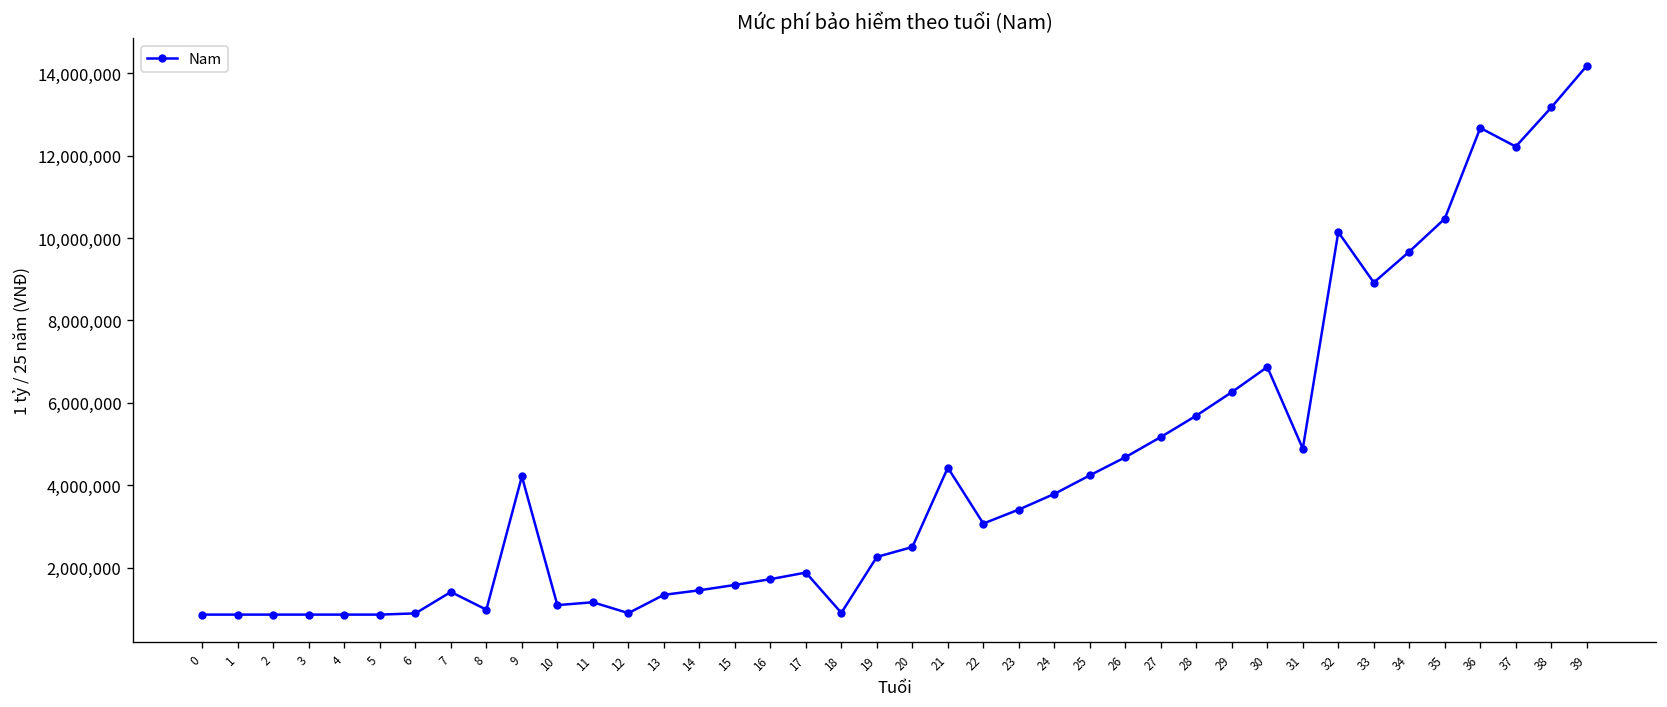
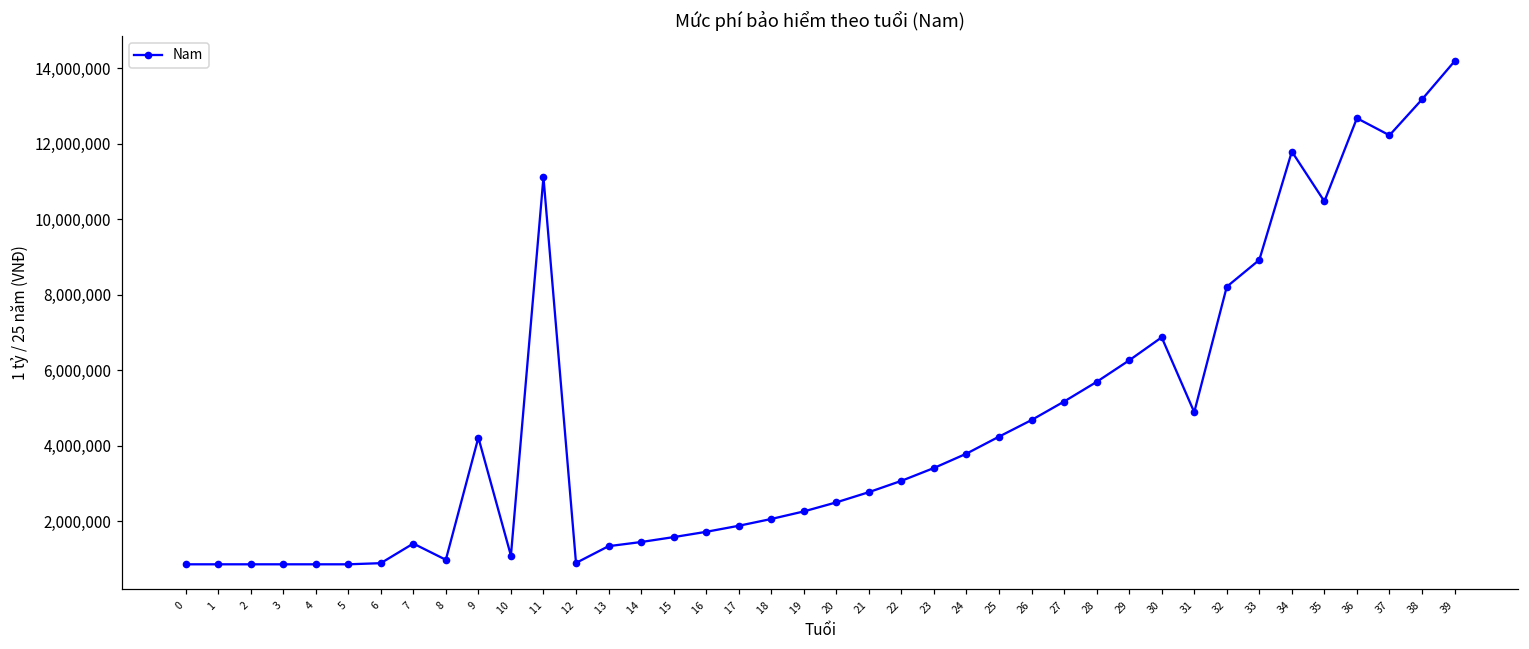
11: 1,200,000 -> 11,100,000
18: 900,000 -> 2,100,000
21: 4,400,000 -> 2,800,000
32: 10,100,000 -> 8,200,000
34: 9,700,000 -> 11,800,000
